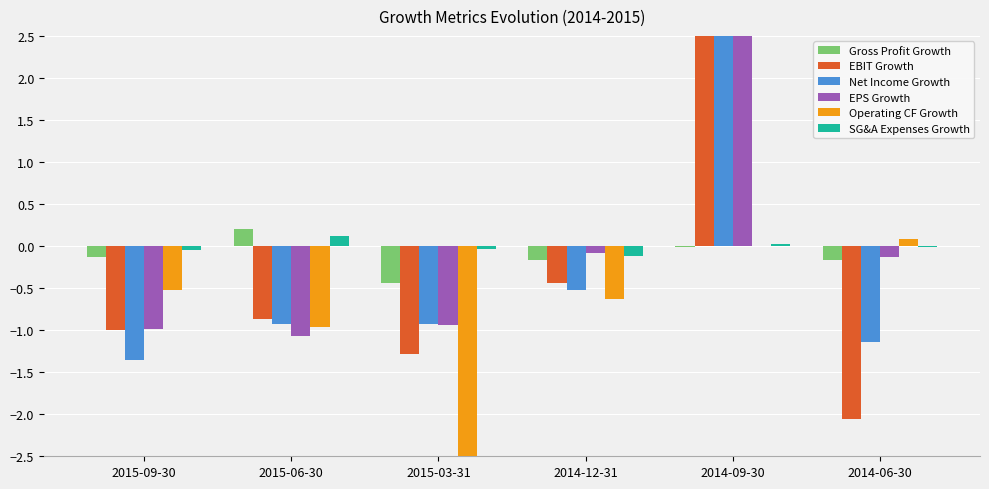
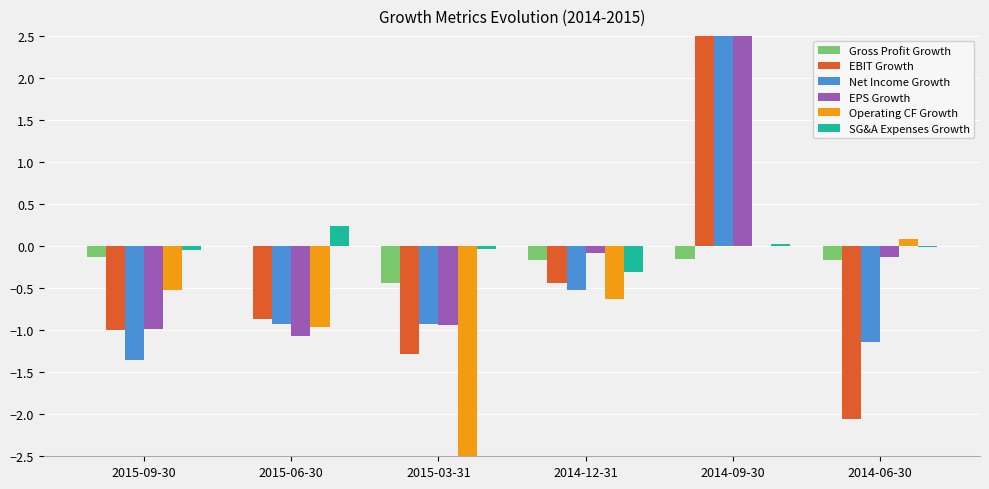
Gross Profit Growth, 2015-06-30: 0.2 -> 0.0
SG&A Expenses Growth, 2015-06-30: 0.1 -> 0.2
SG&A Expenses Growth, 2014-12-31: -0.1 -> -0.3
Gross Profit Growth, 2014-09-30: 0.0 -> -0.2
